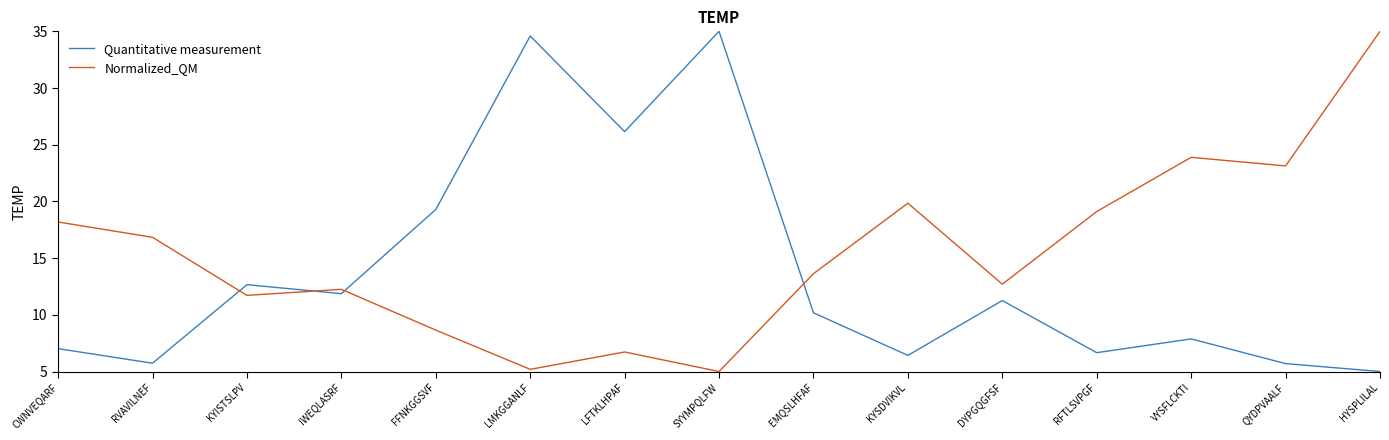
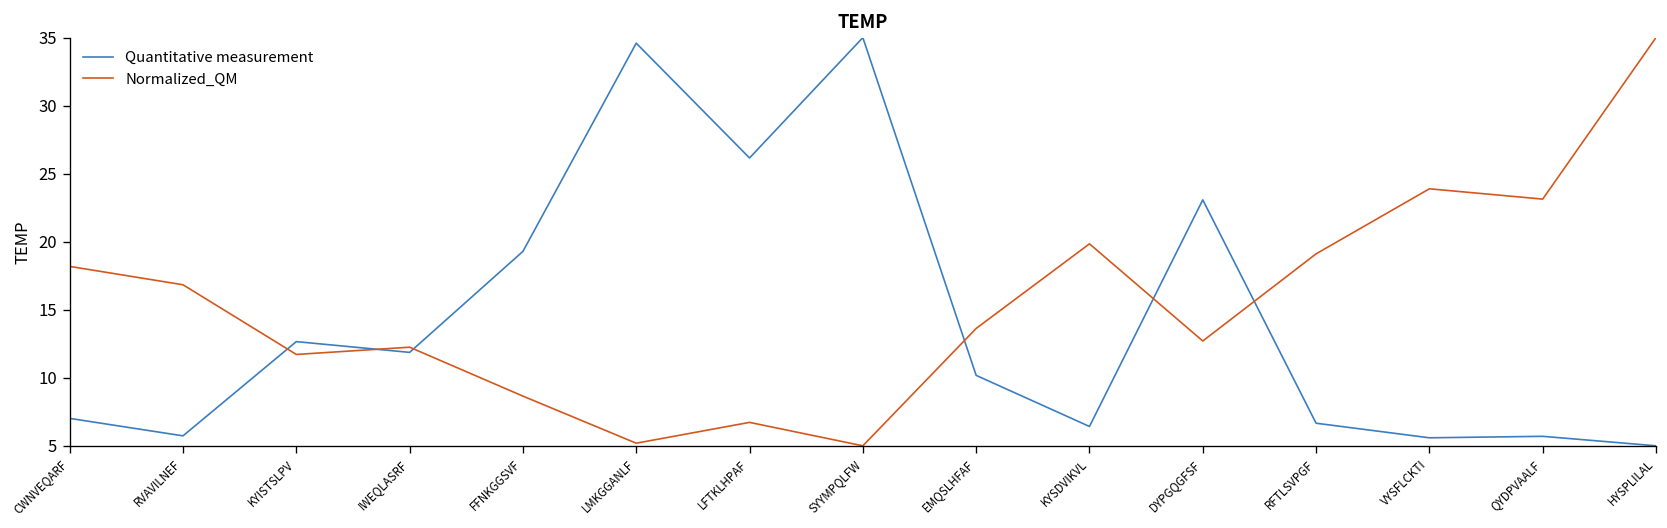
Quantitative measurement, DYPGQGFSF: 11.3 -> 23.1
Quantitative measurement, VYSFLCKTI: 7.9 -> 5.6
